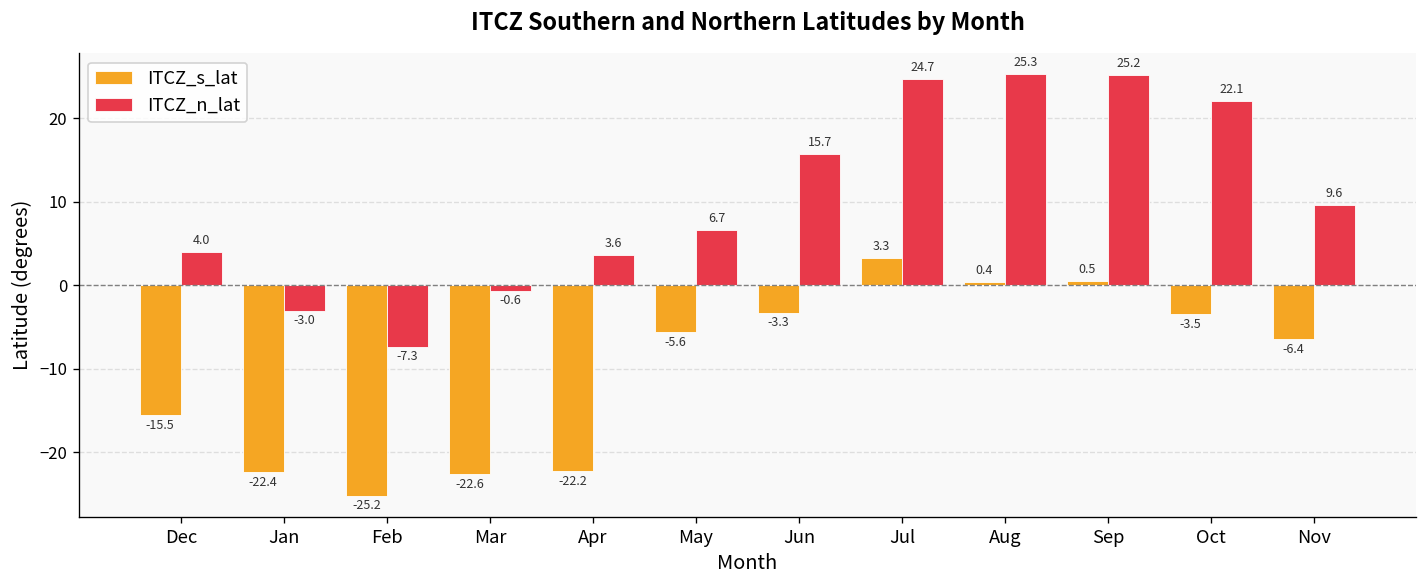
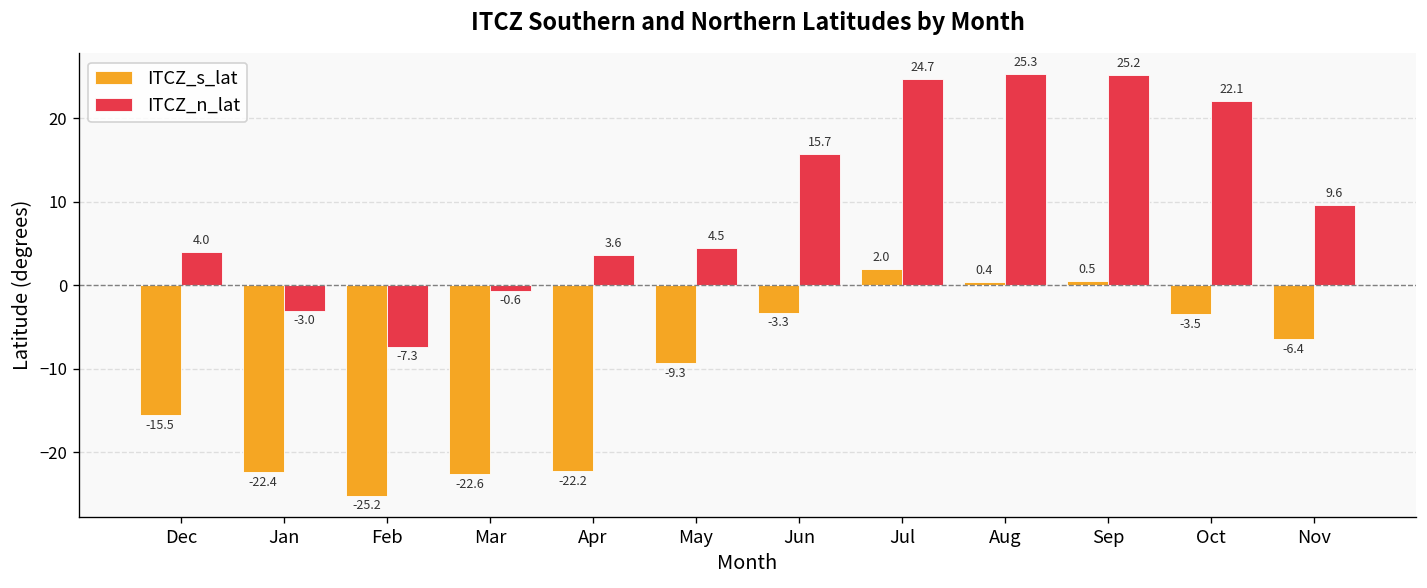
ITCZ_s_lat, May: -5.6 -> -9.3
ITCZ_n_lat, May: 6.7 -> 4.5
ITCZ_s_lat, Jul: 3.3 -> 2.0
